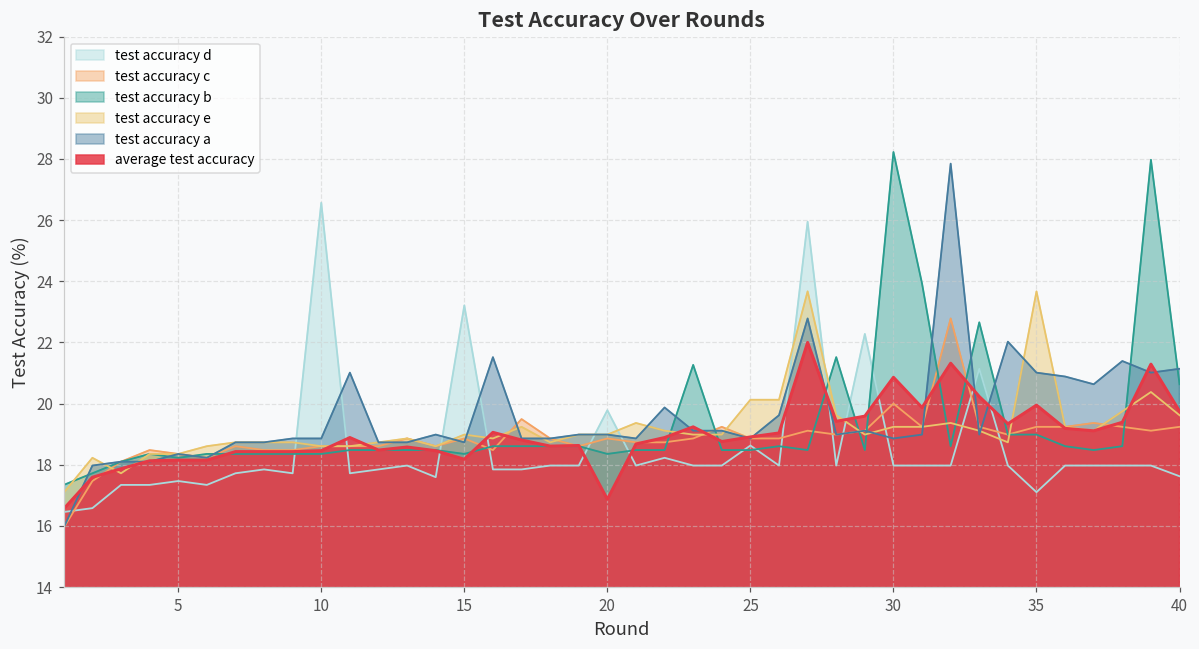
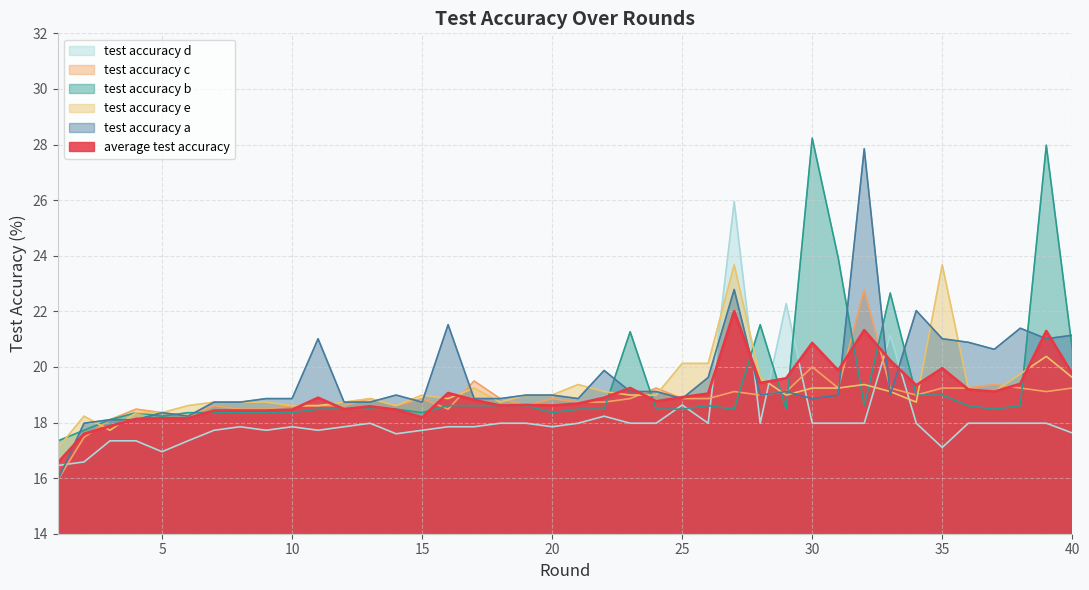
test accuracy d, 5: 17.5 -> 16.9
test accuracy d, 10: 26.6 -> 17.8
test accuracy d, 15: 23.2 -> 17.7
test accuracy d, 20: 19.8 -> 17.8
average test accuracy, 20: 16.9 -> 18.6
